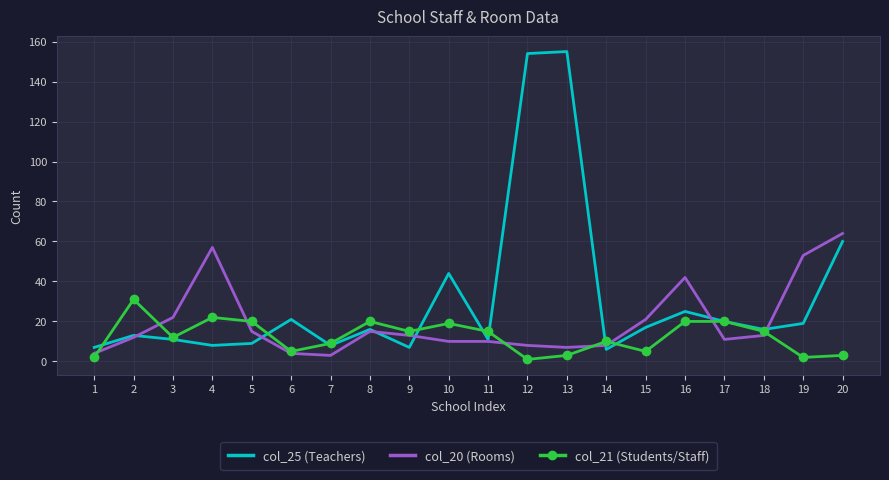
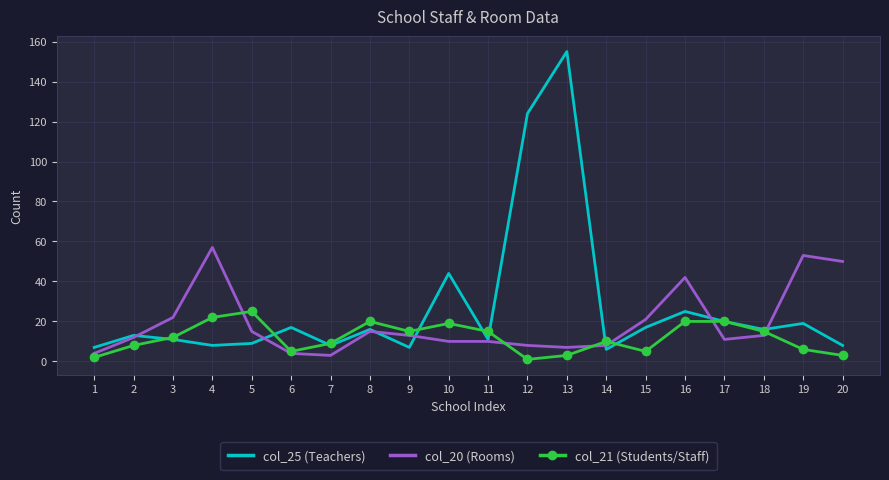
col_21 (Students/Staff), 2: 31 -> 8
col_21 (Students/Staff), 5: 20 -> 25
col_25 (Teachers), 6: 21 -> 17
col_25 (Teachers), 12: 154 -> 124
col_21 (Students/Staff), 19: 2 -> 6
col_25 (Teachers), 20: 60 -> 8
col_20 (Rooms), 20: 64 -> 50
